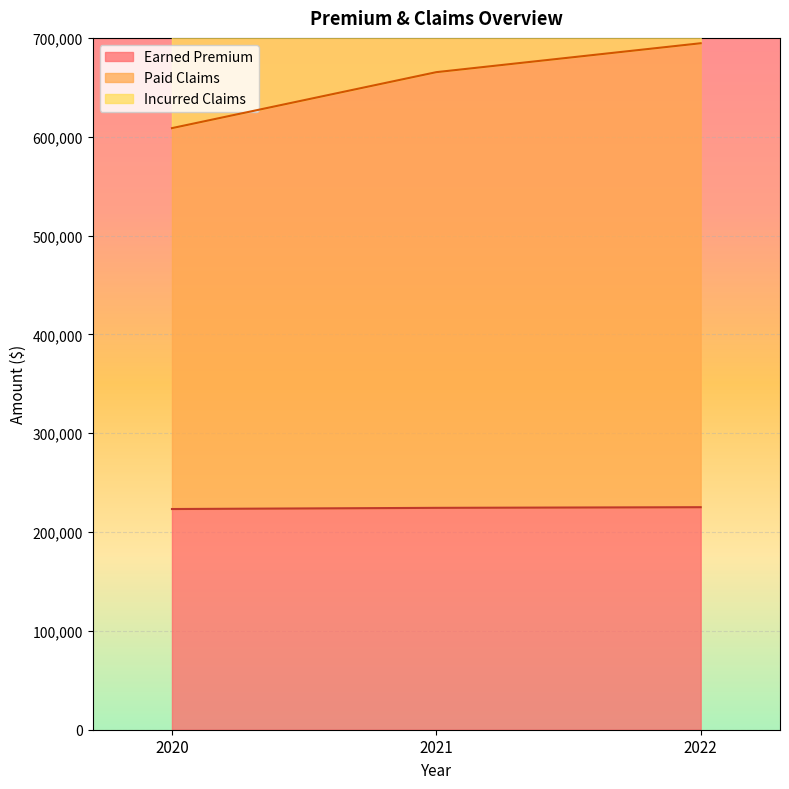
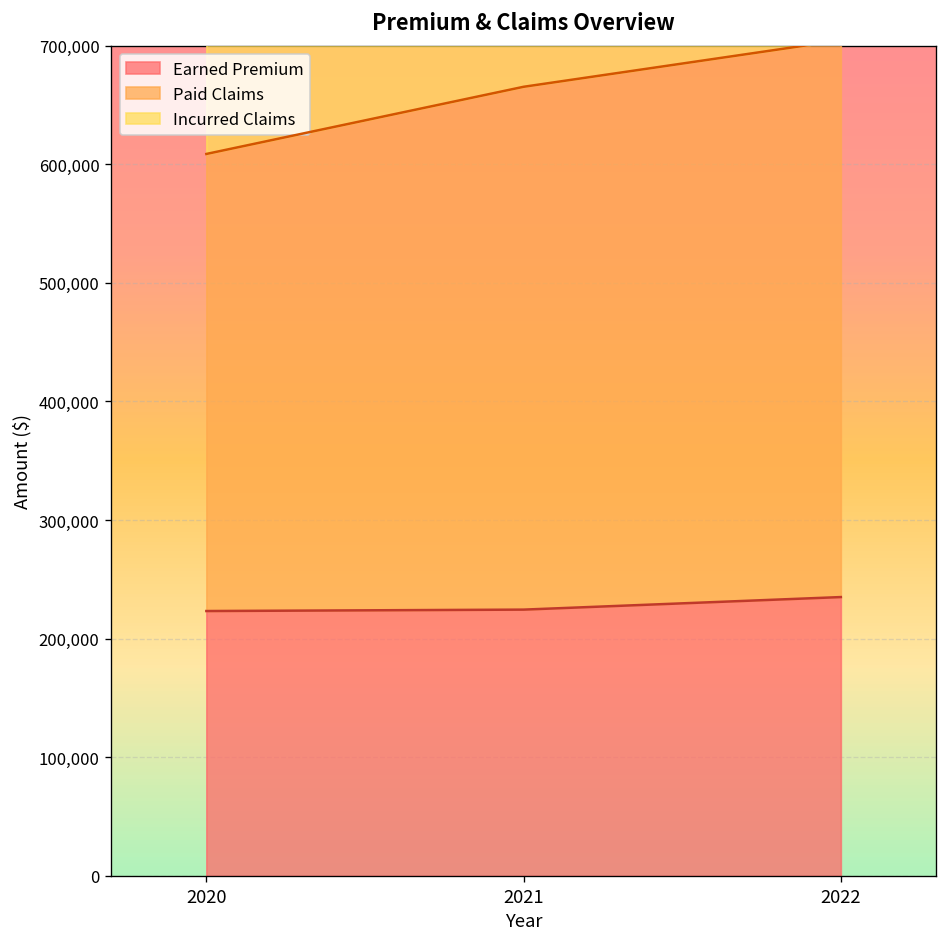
Earned Premium, 2022: 230,000 -> 240,000
